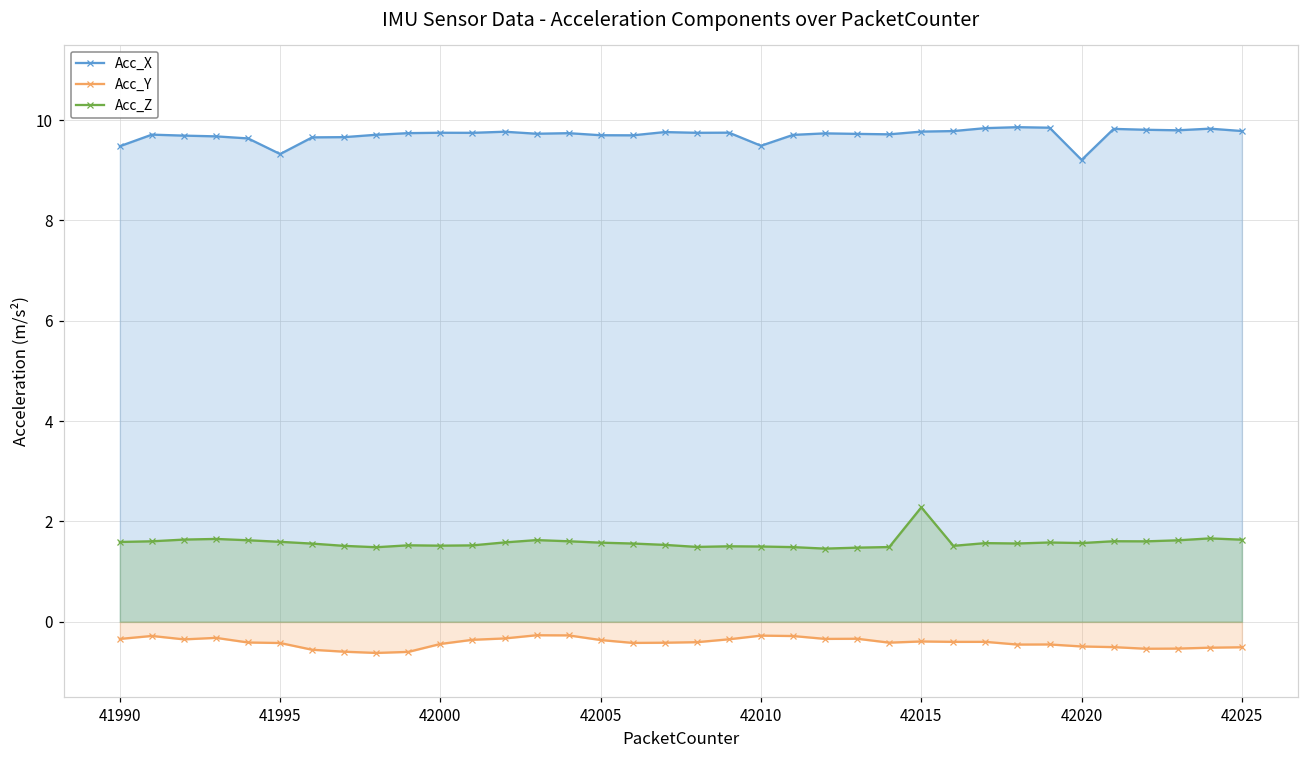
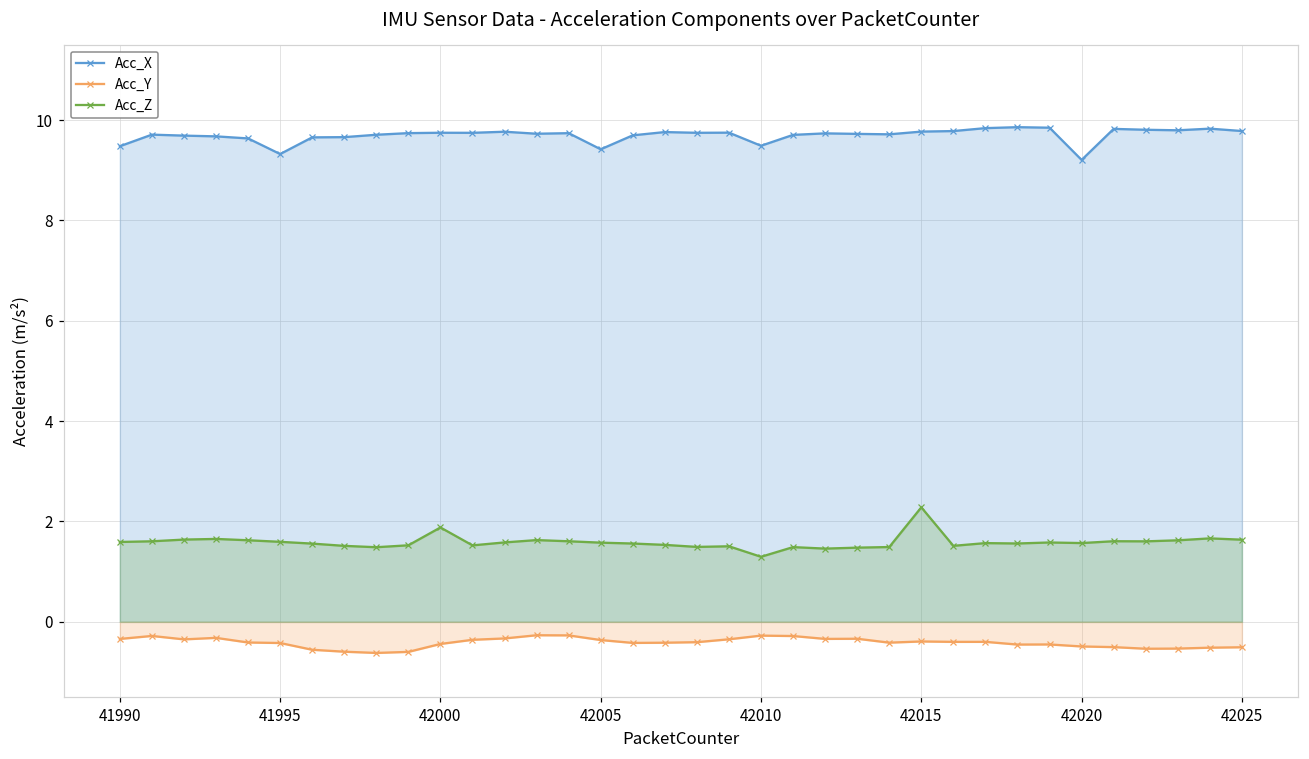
Acc_Z, 42000: 1.5 -> 1.9
Acc_X, 42005: 9.7 -> 9.4
Acc_Z, 42010: 1.5 -> 1.3
